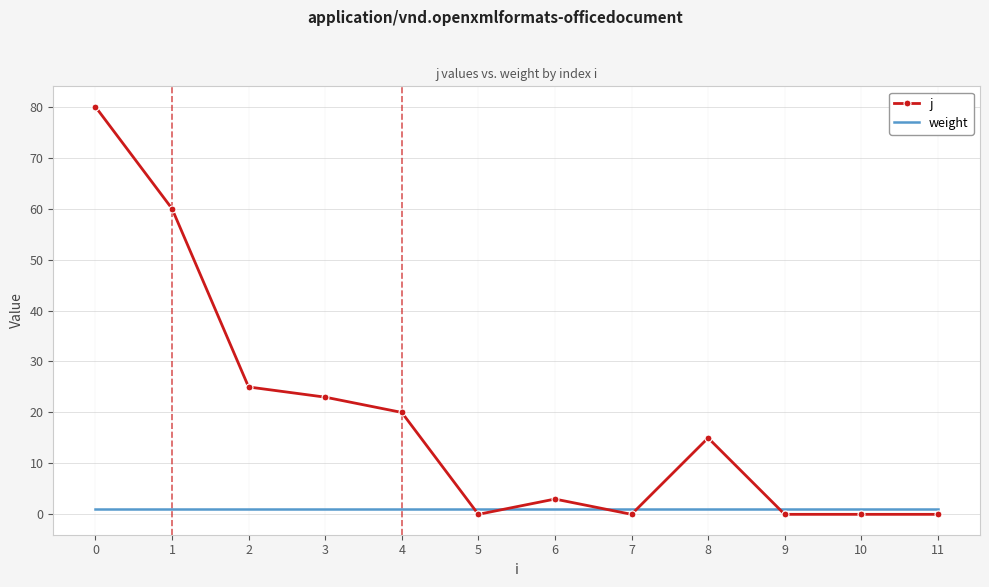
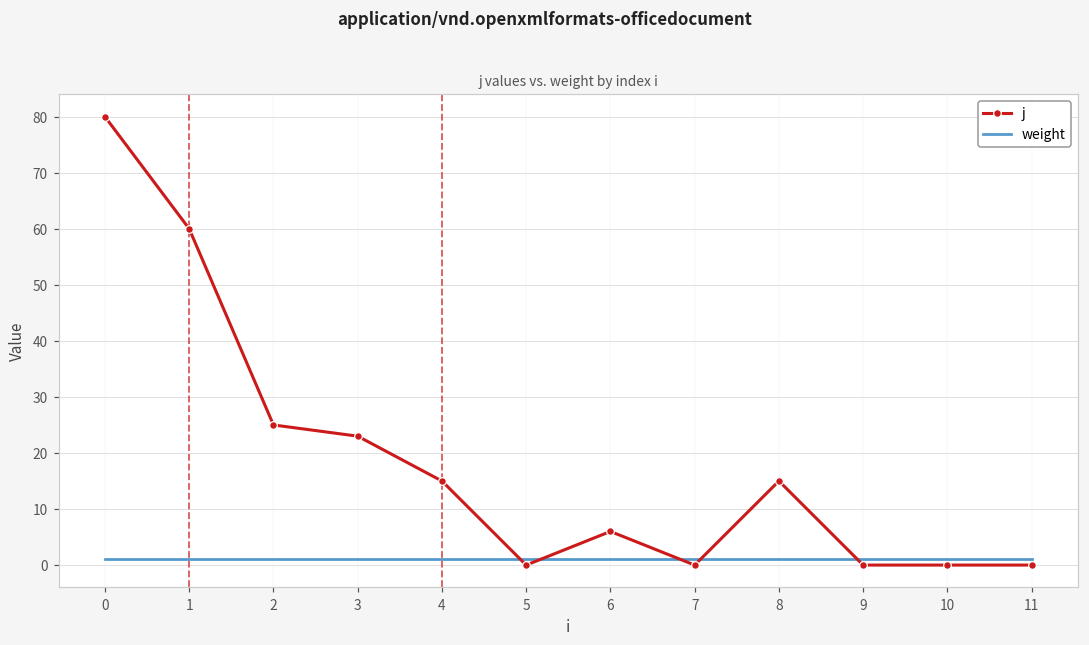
j, 4: 20 -> 15
j, 6: 3 -> 6
